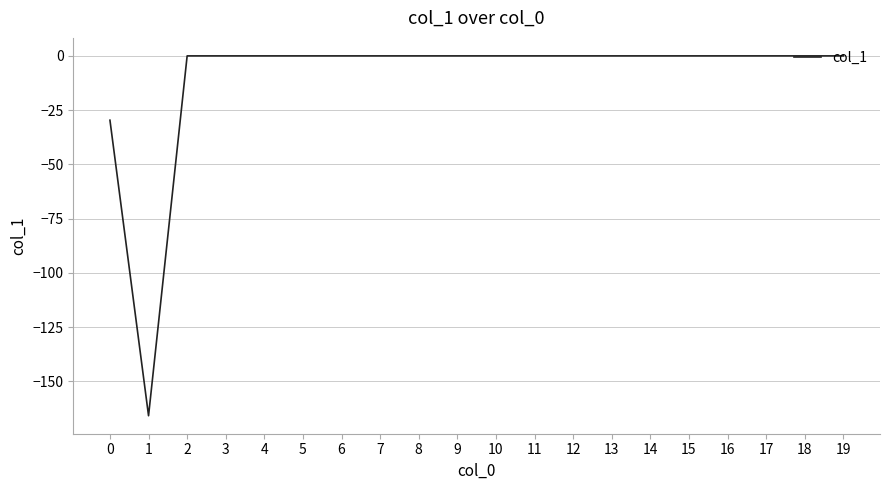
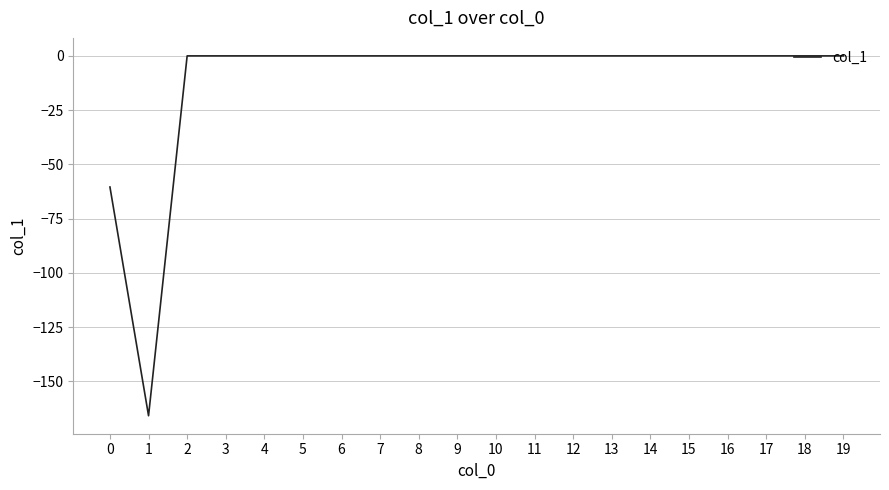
0: -30 -> -60
